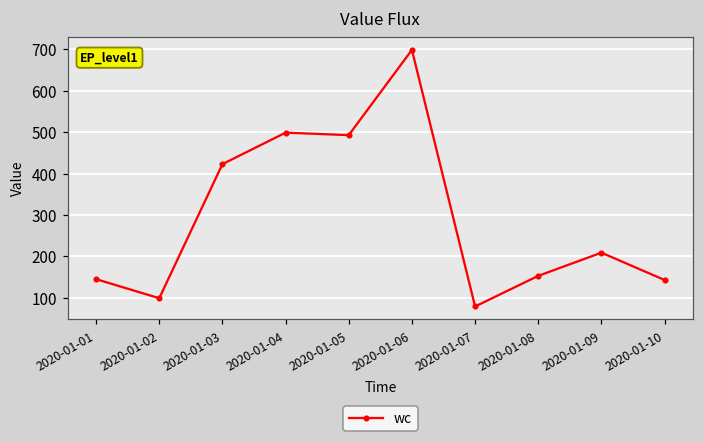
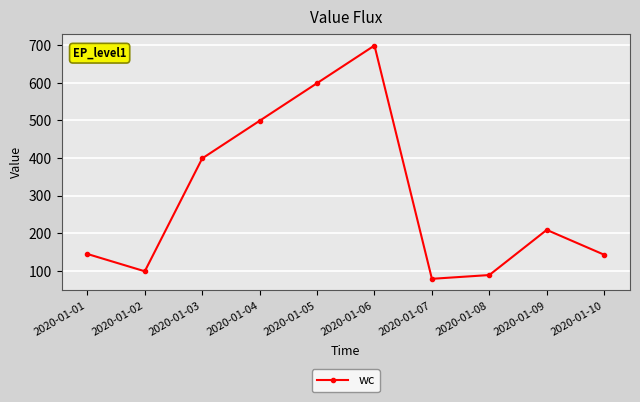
2020-01-03: 420 -> 400
2020-01-05: 490 -> 600
2020-01-08: 150 -> 90
